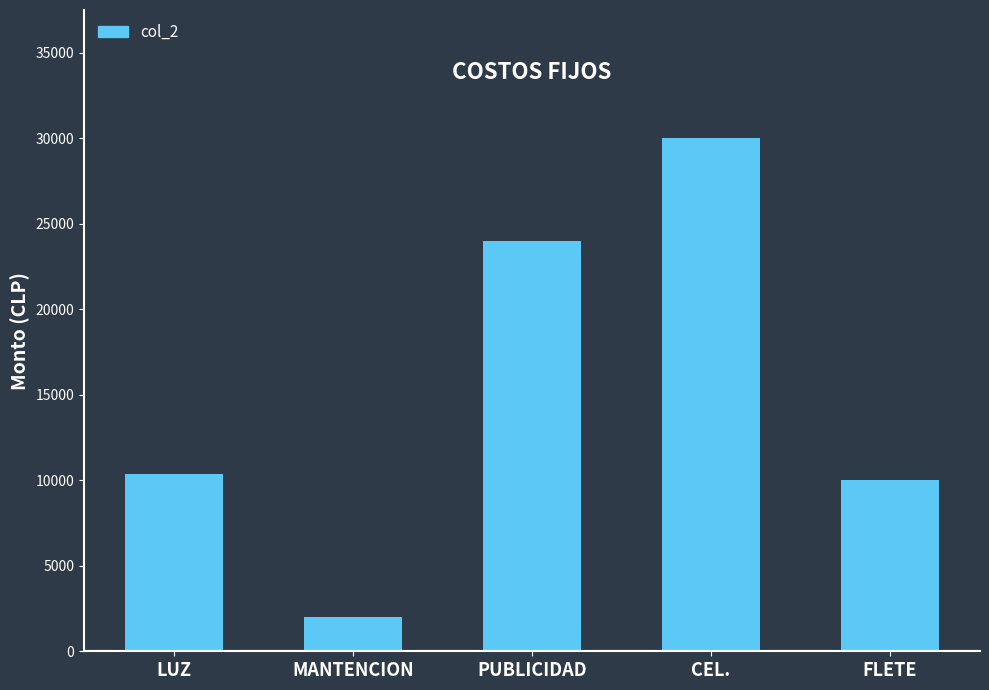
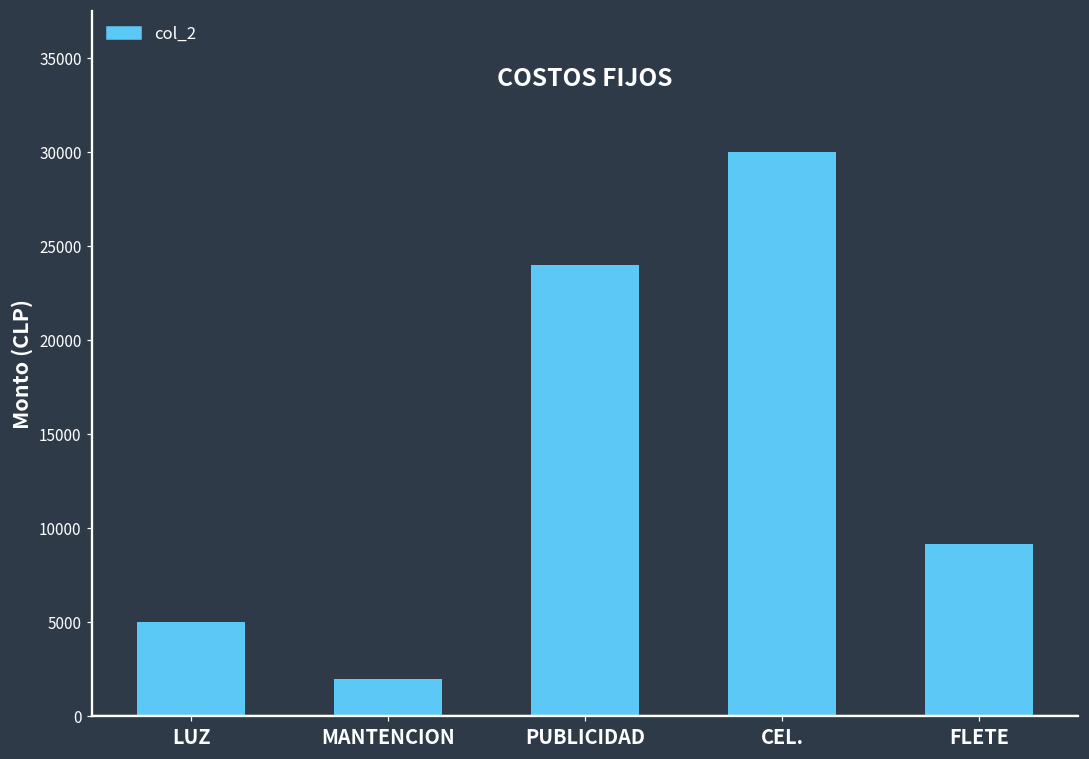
LUZ: 10400 -> 5000
FLETE: 10000 -> 9200
